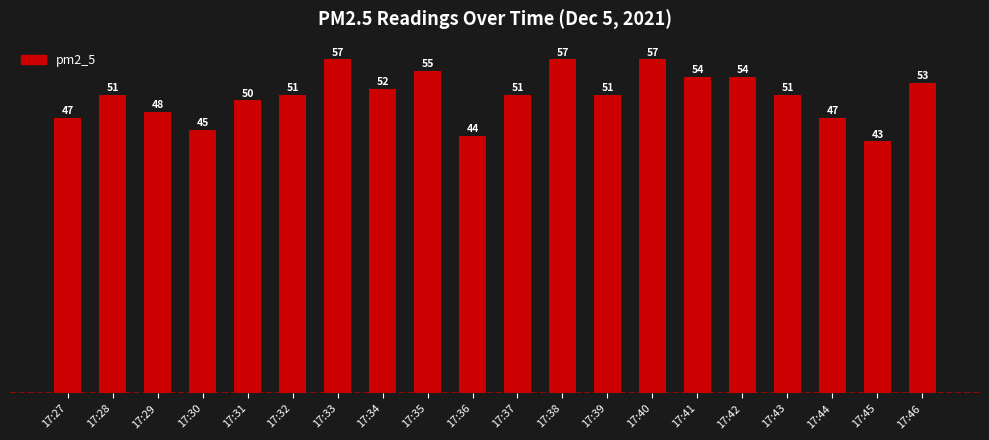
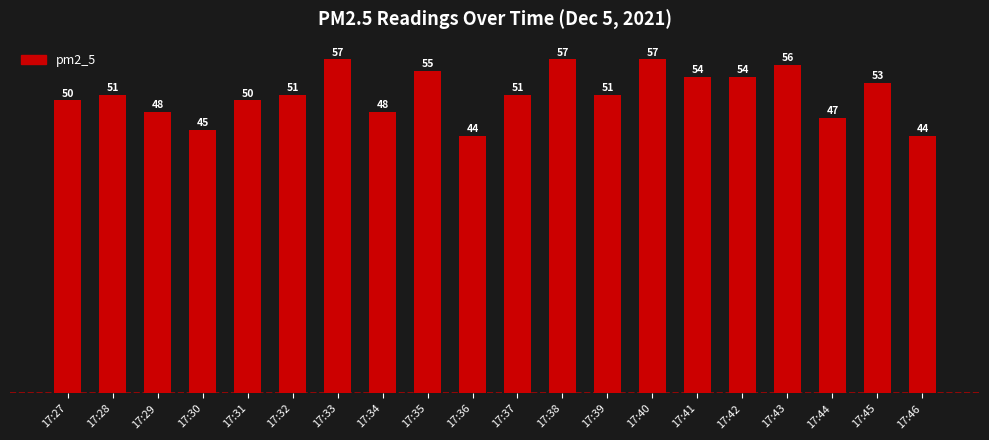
17:27: 47 -> 50
17:34: 52 -> 48
17:43: 51 -> 56
17:45: 43 -> 53
17:46: 53 -> 44
